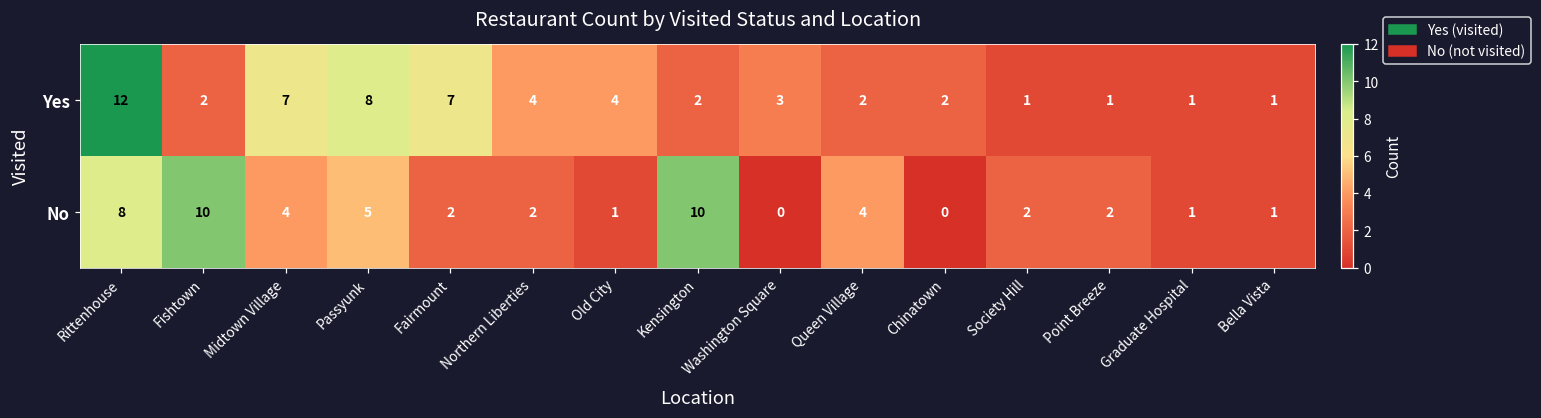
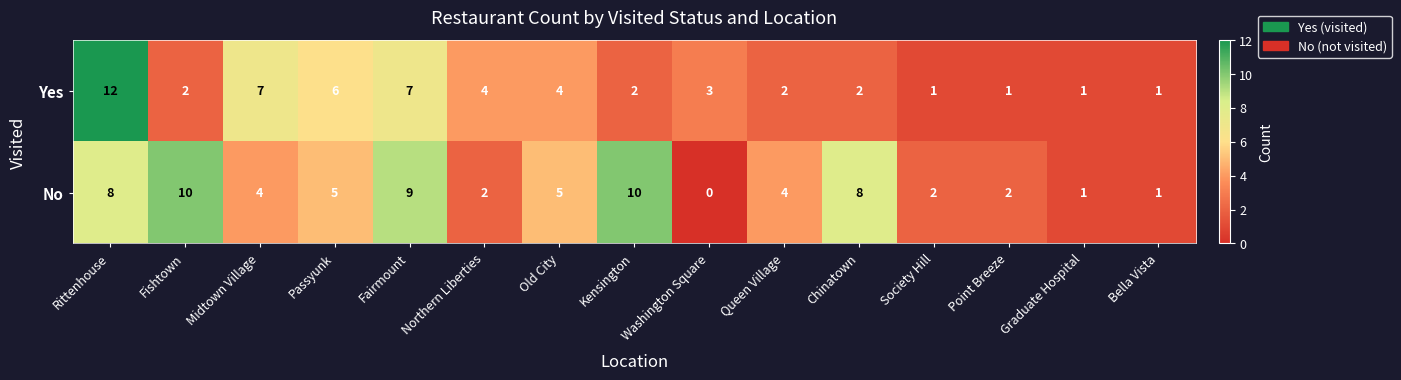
Yes, Passyunk: 8 -> 6
No, Fairmount: 2 -> 9
No, Old City: 1 -> 5
No, Chinatown: 0 -> 8
